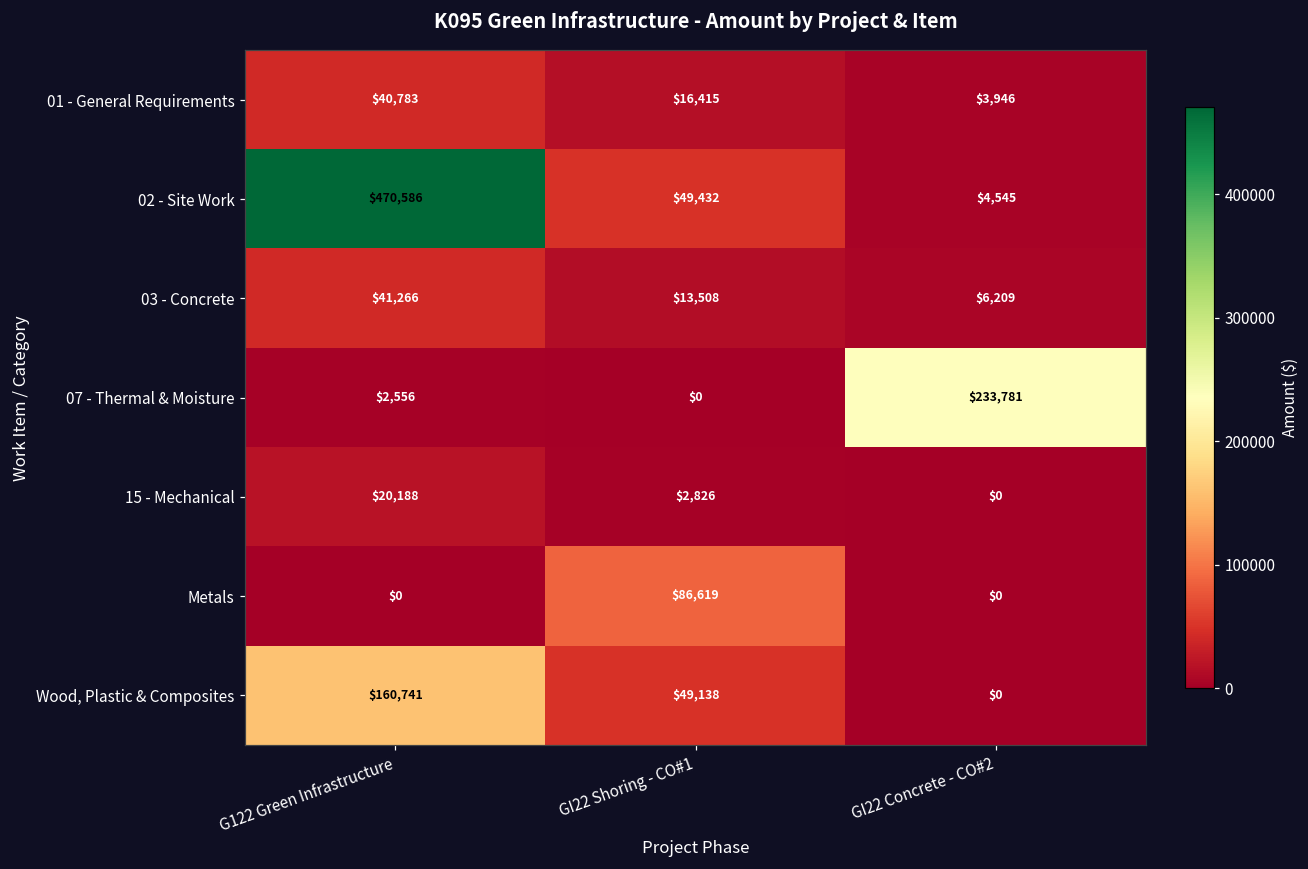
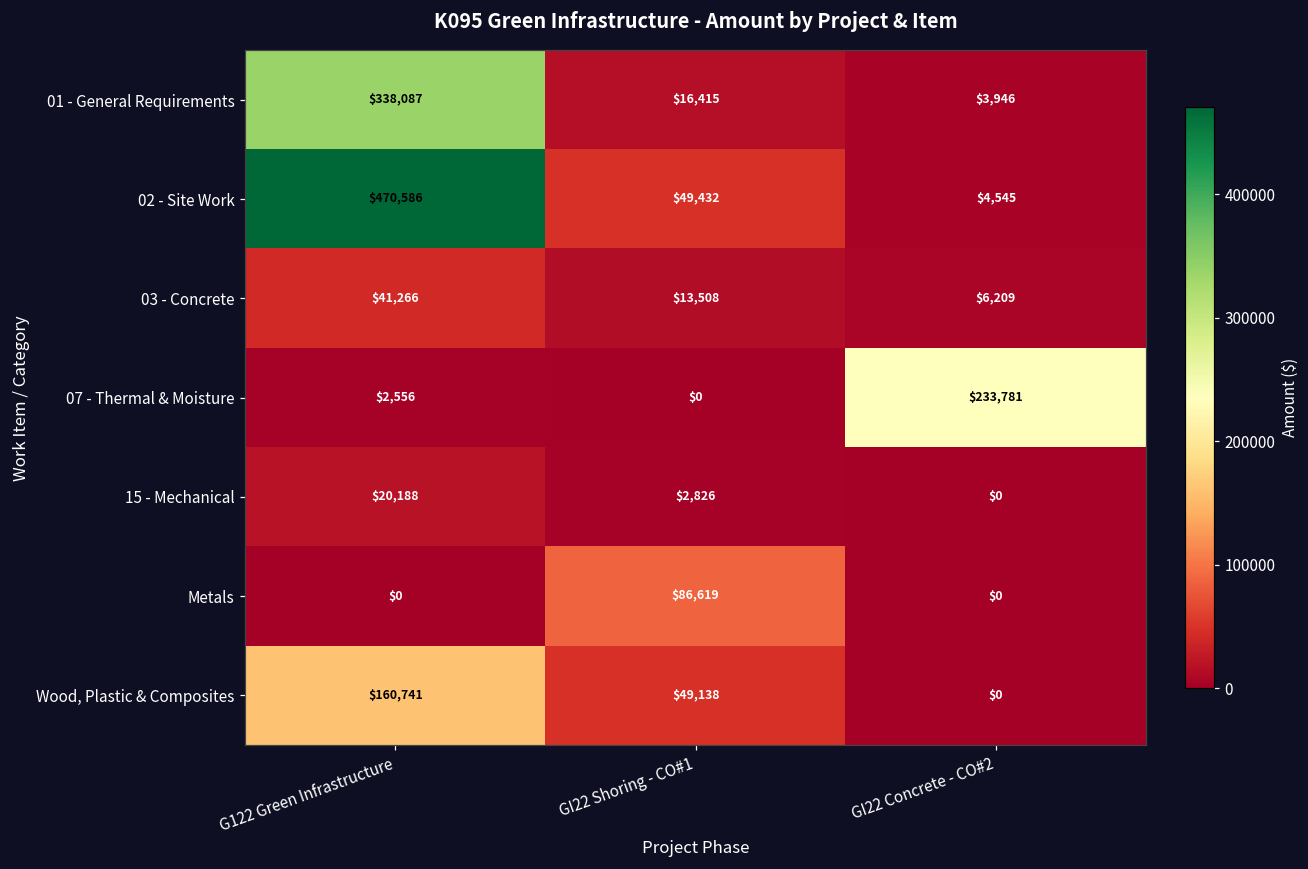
01 - General Requirements, G122 Green Infrastructure: $40,783 -> $338,087
